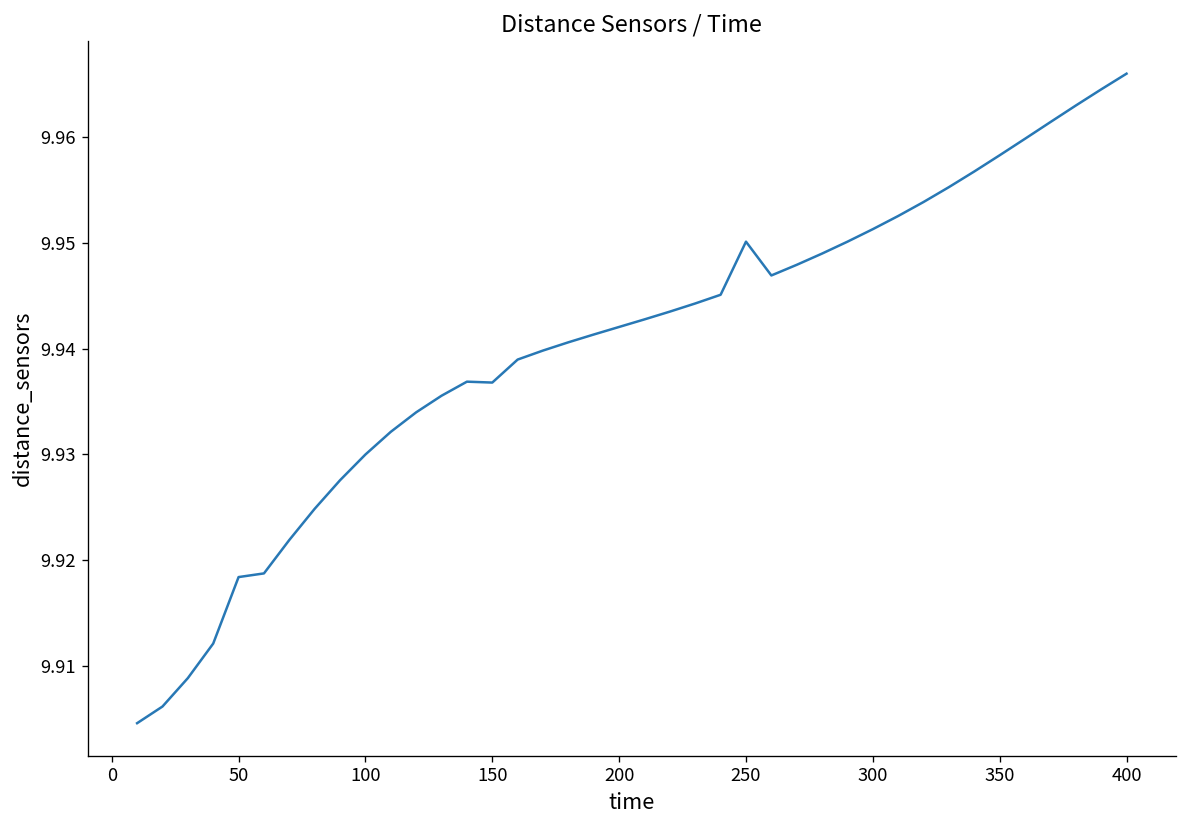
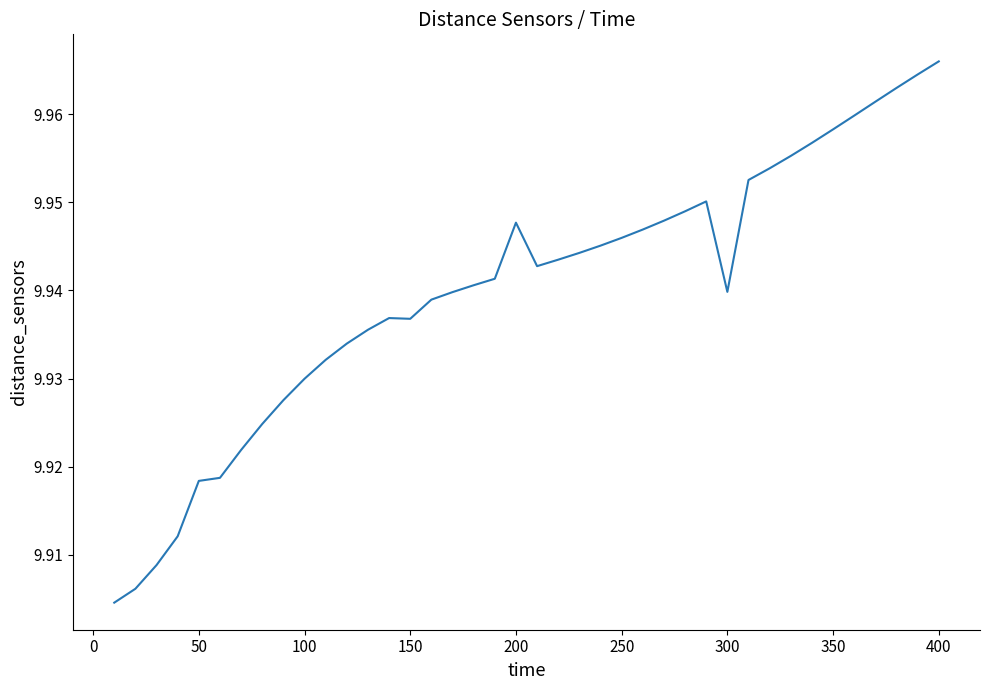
200: 9.942 -> 9.948
250: 9.950 -> 9.946
300: 9.951 -> 9.940
